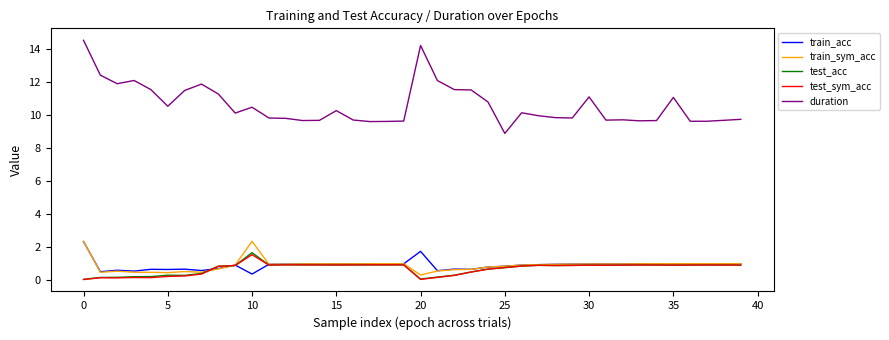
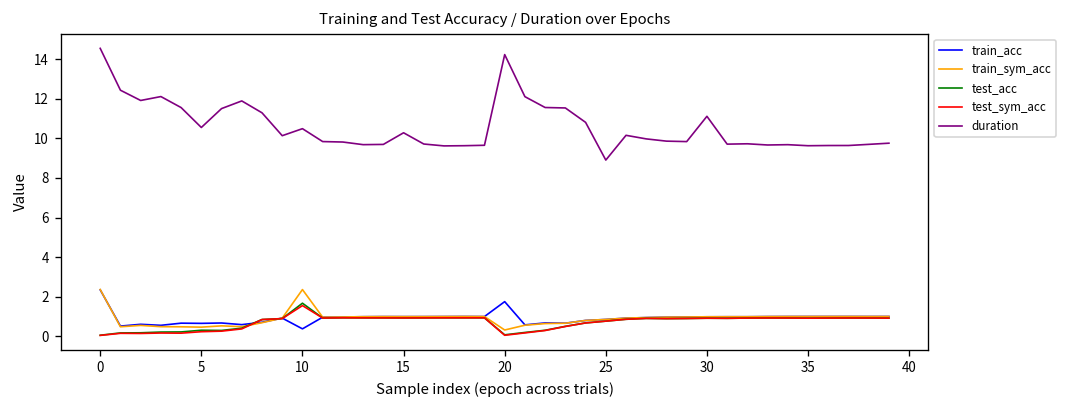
duration, 35: 11.1 -> 9.6
